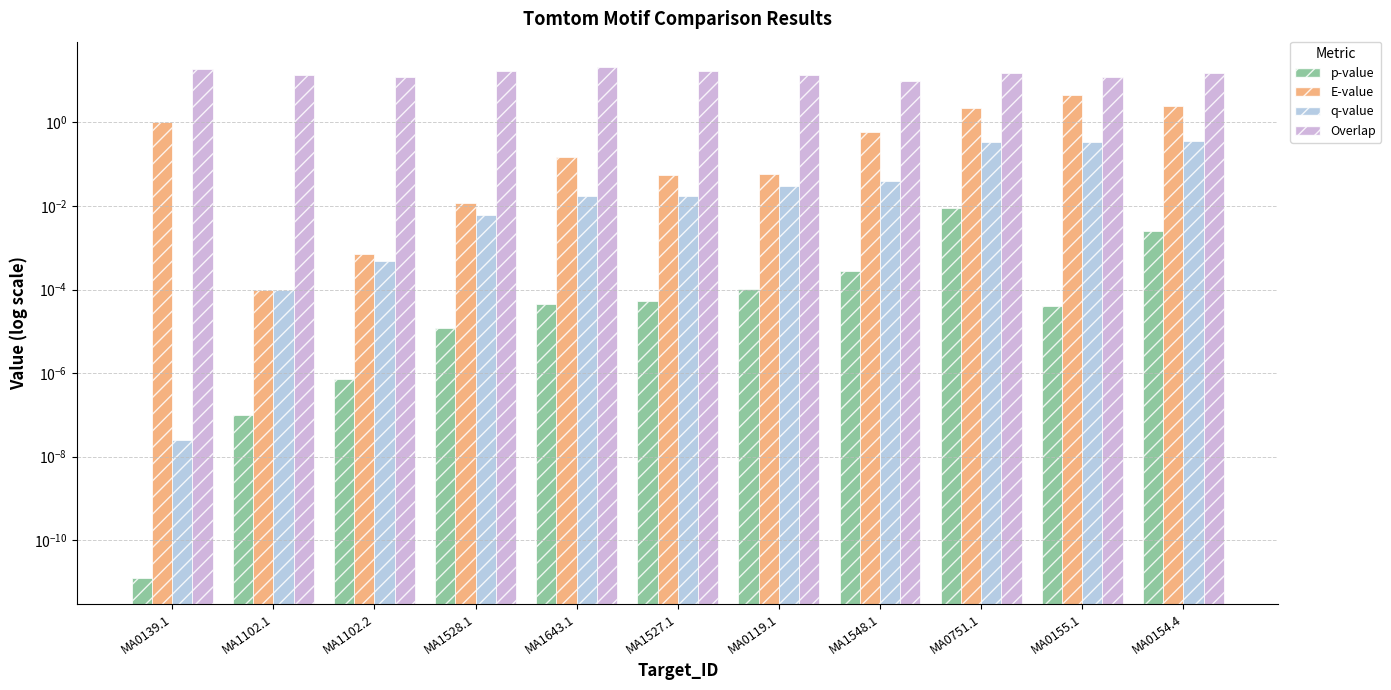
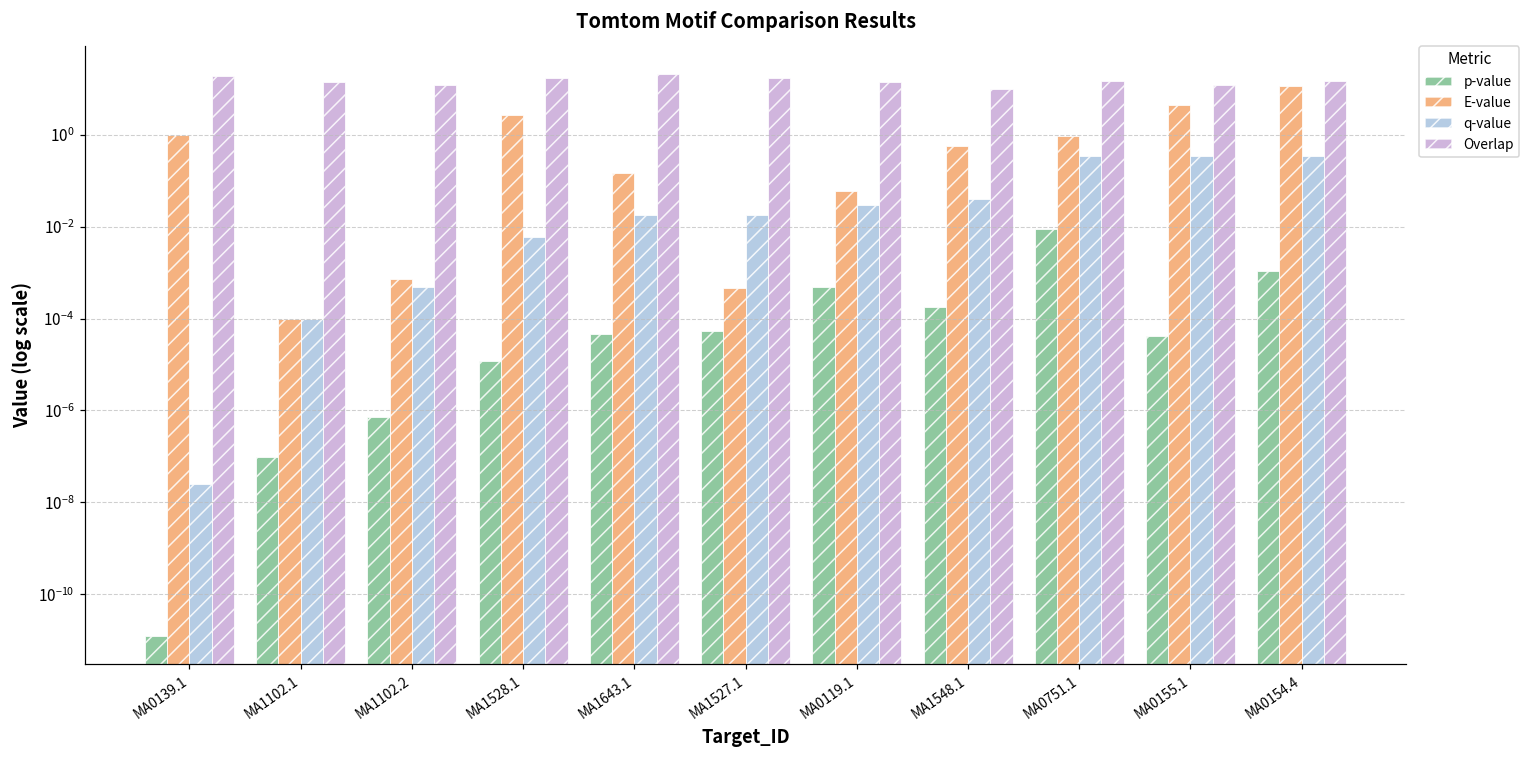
E-value, MA1528.1: 0.012 -> 3
E-value, MA1527.1: 0.05 -> 0.0005
p-value, MA0119.1: 0.00010 -> 0.0005
p-value, MA1548.1: 0.0003 -> 0.00018
E-value, MA0751.1: 2 -> 0.9
p-value, MA0154.4: 0.002 -> 0.0011
E-value, MA0154.4: 2 -> 11
